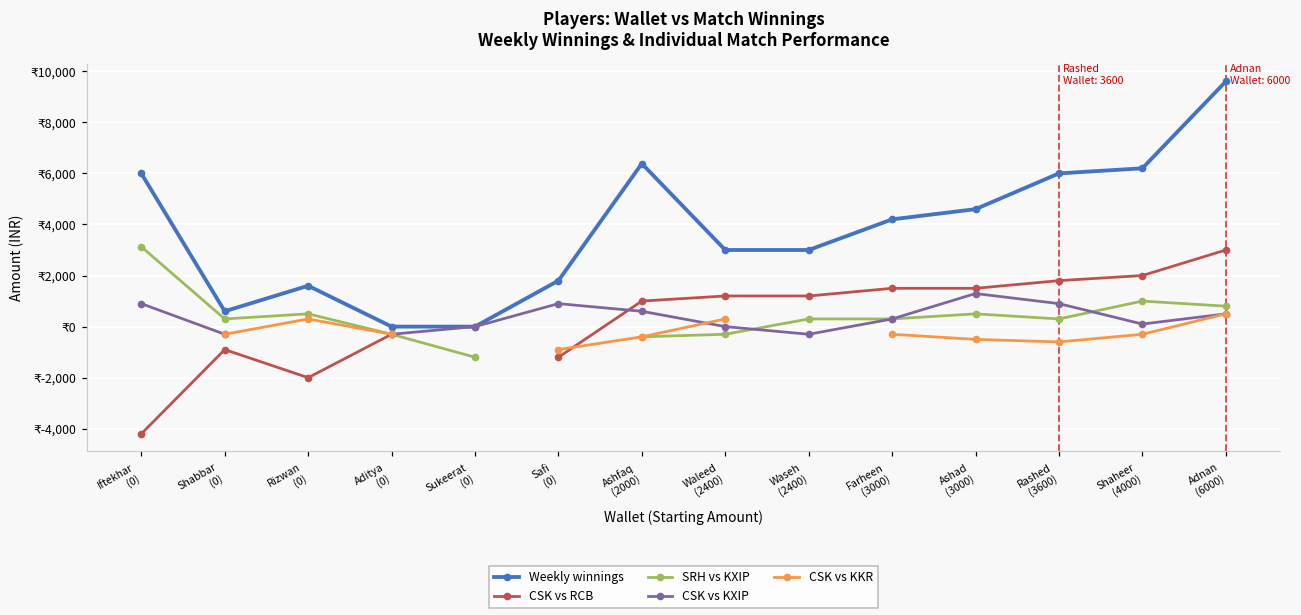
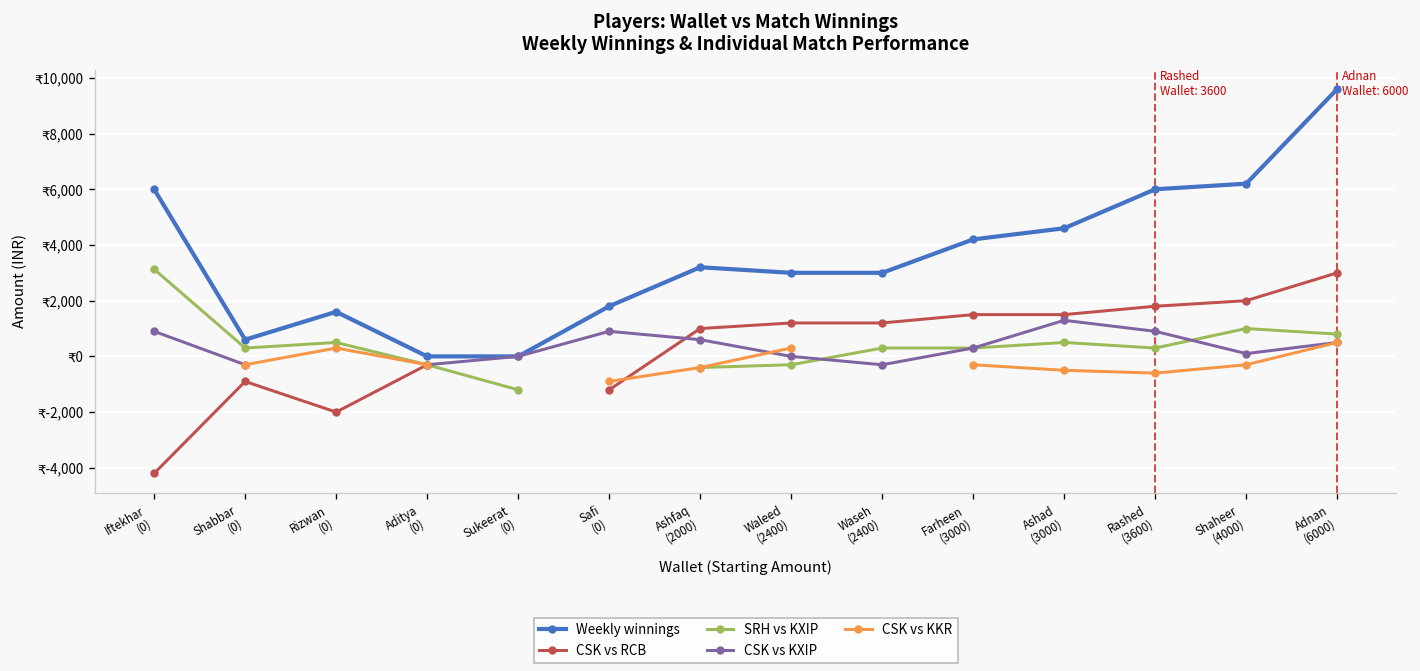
Weekly winnings, Ashfaq (2000): ₹6,400 -> ₹3,200
